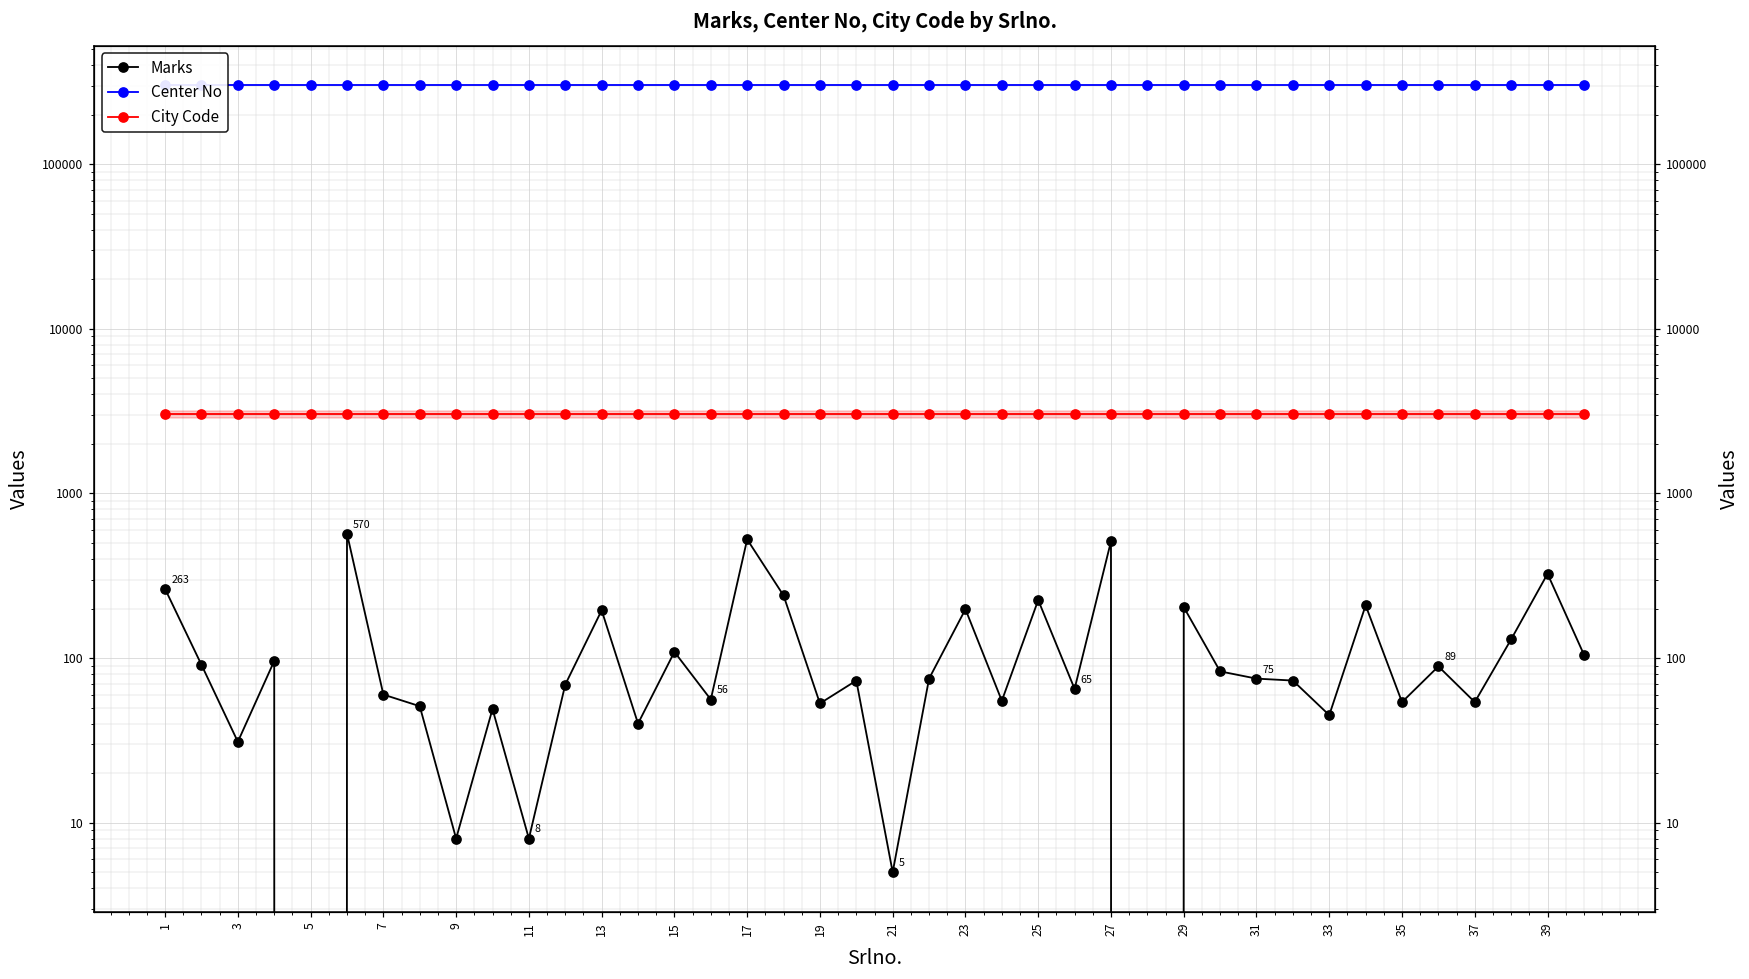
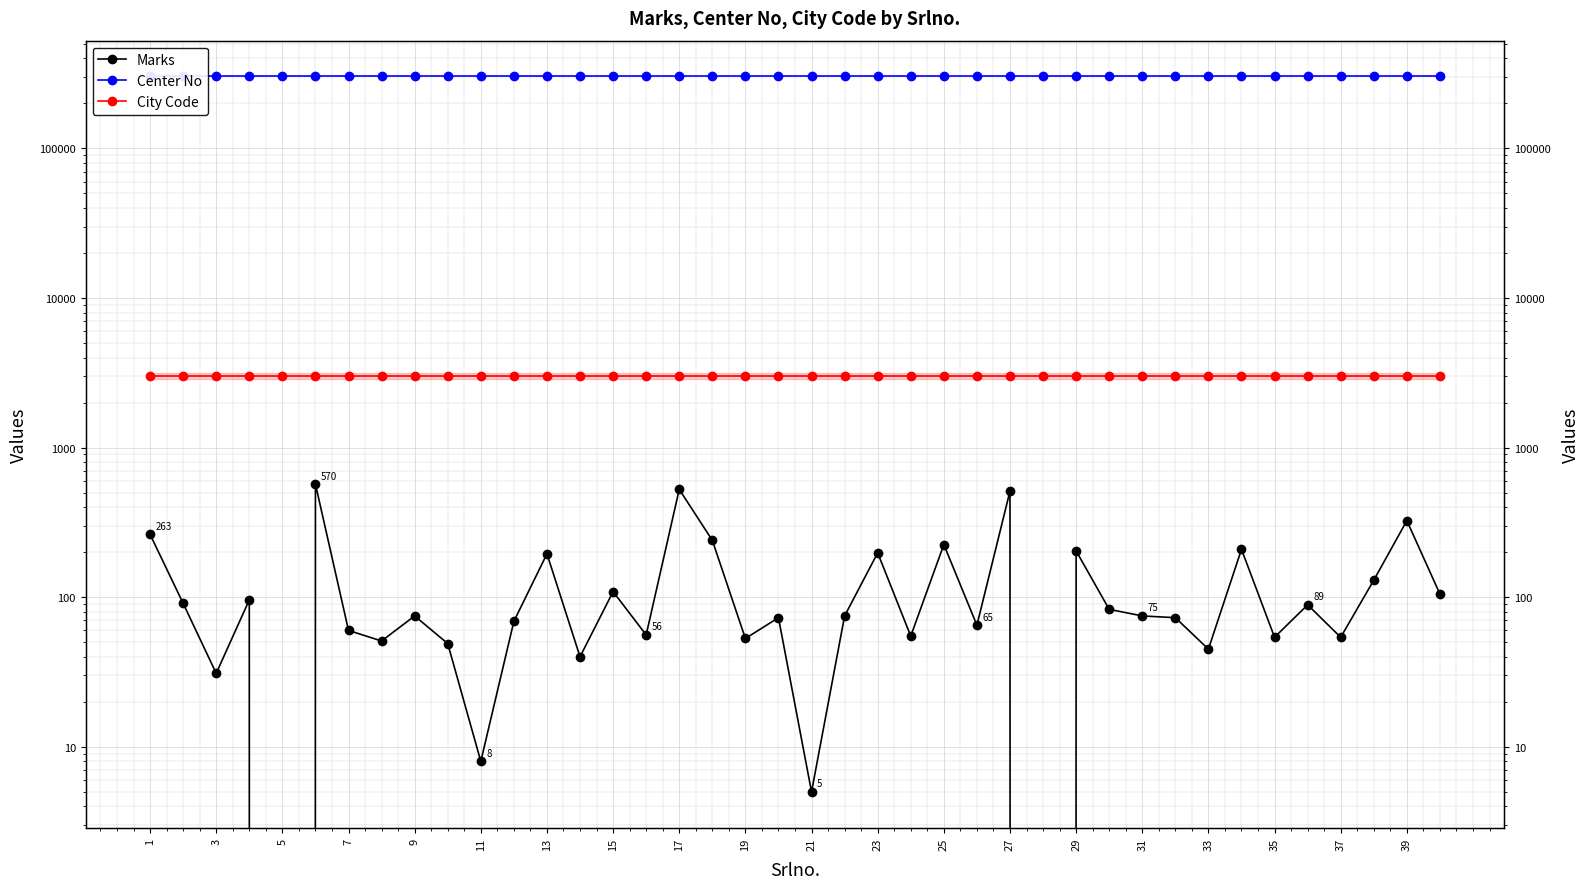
Marks, 9: 8 -> 80
